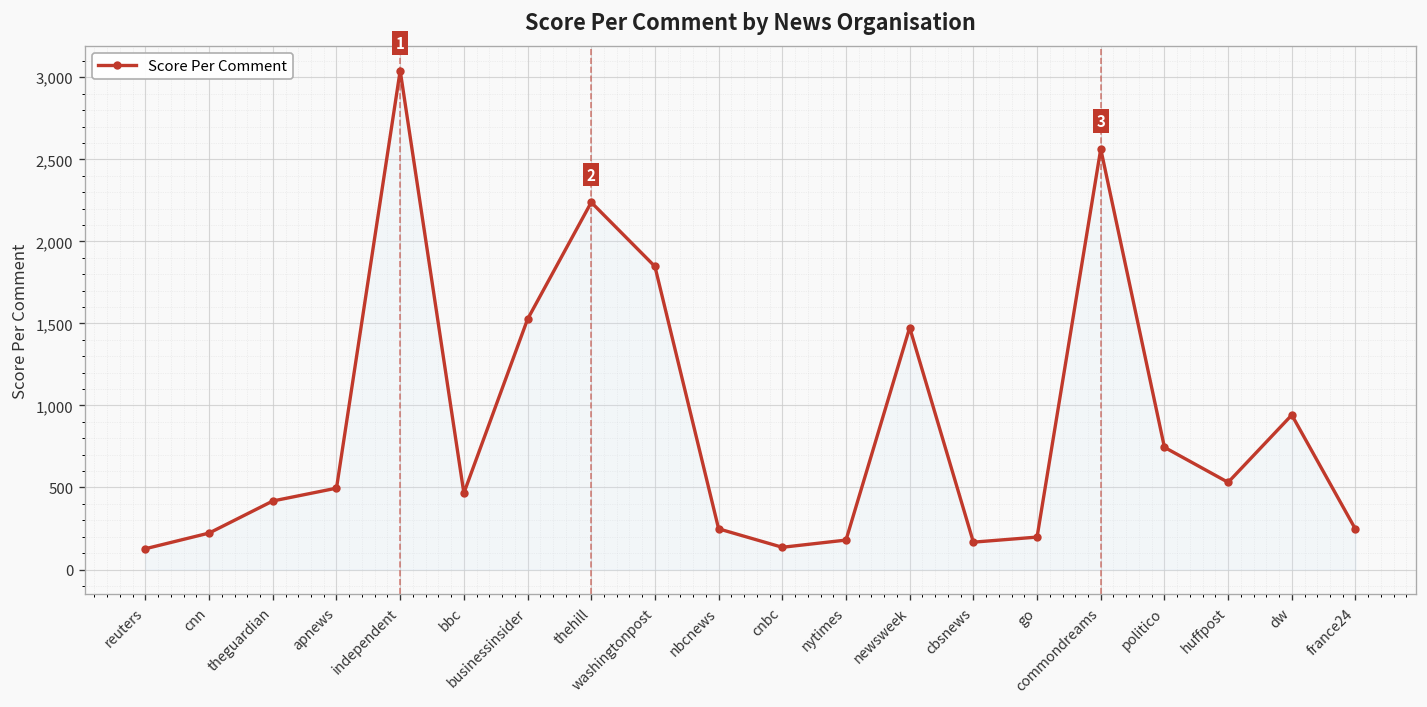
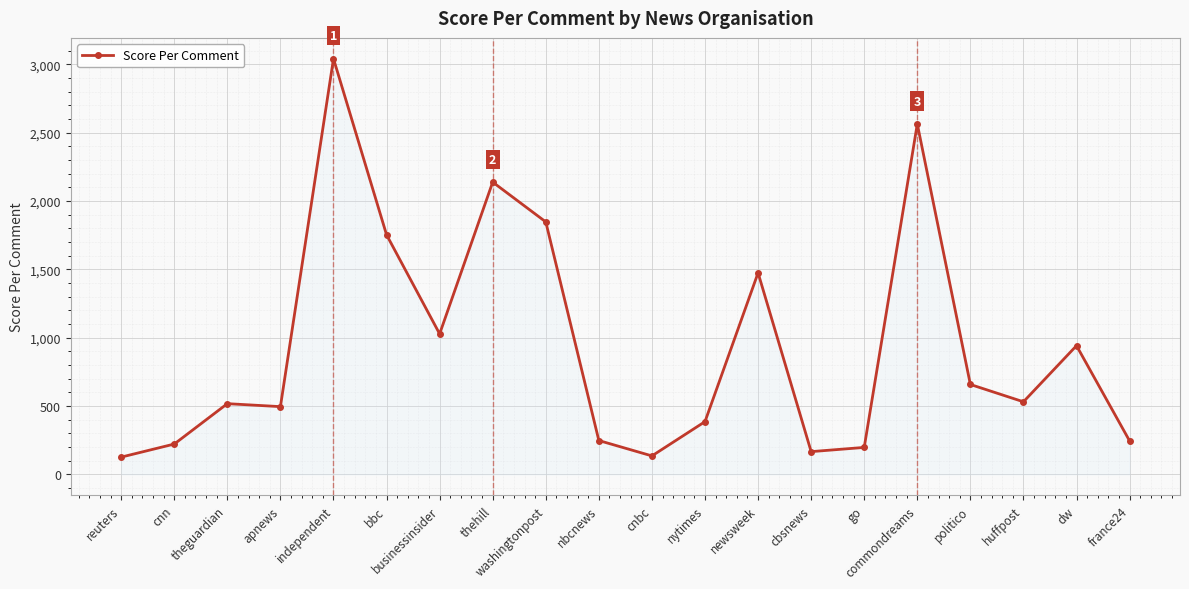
theguardian: 420 -> 520
bbc: 470 -> 1,750
businessinsider: 1,530 -> 1,030
thehill: 2,240 -> 2,140
nytimes: 180 -> 390
politico: 740 -> 660
